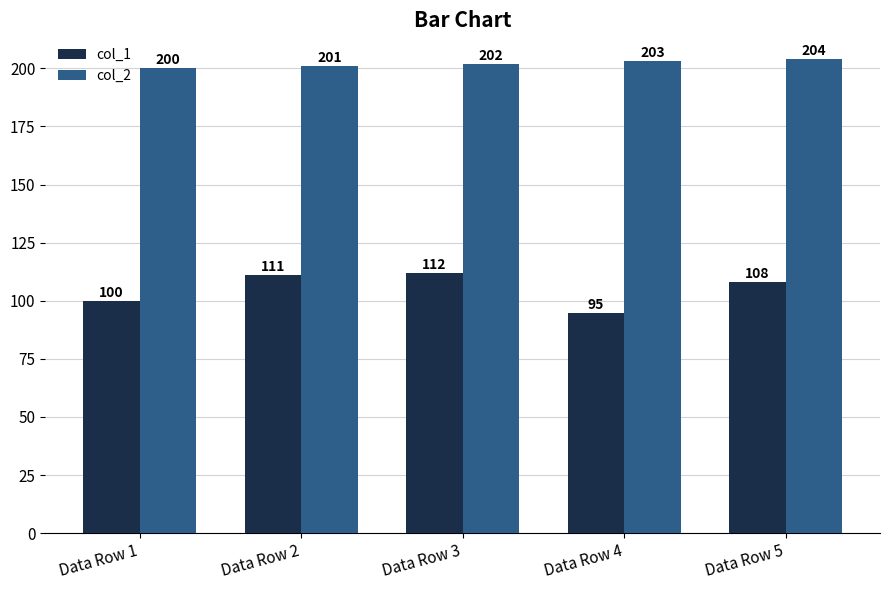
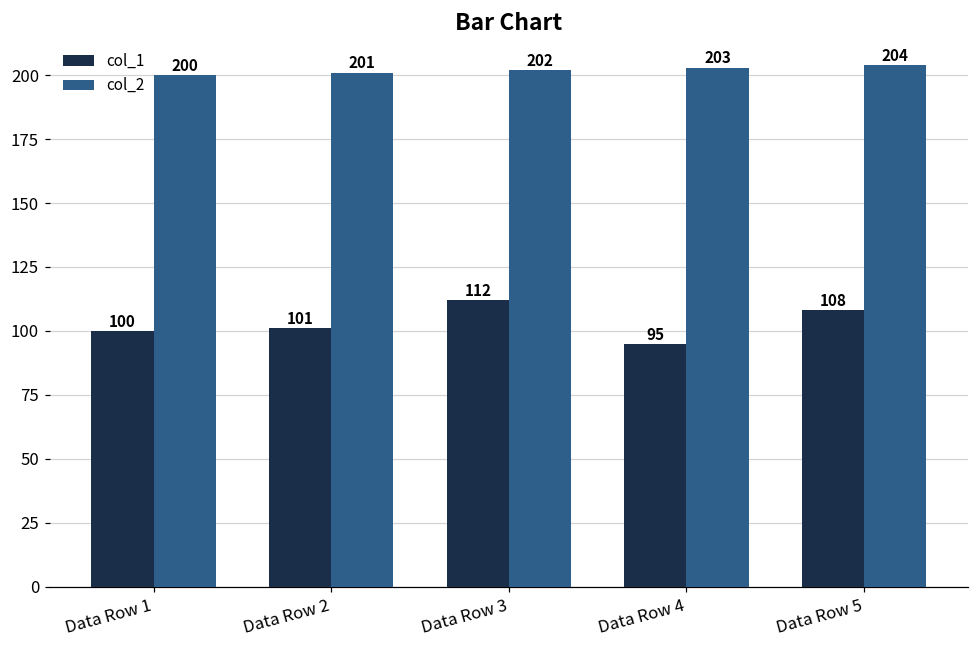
col_1, Data Row 2: 111 -> 101
